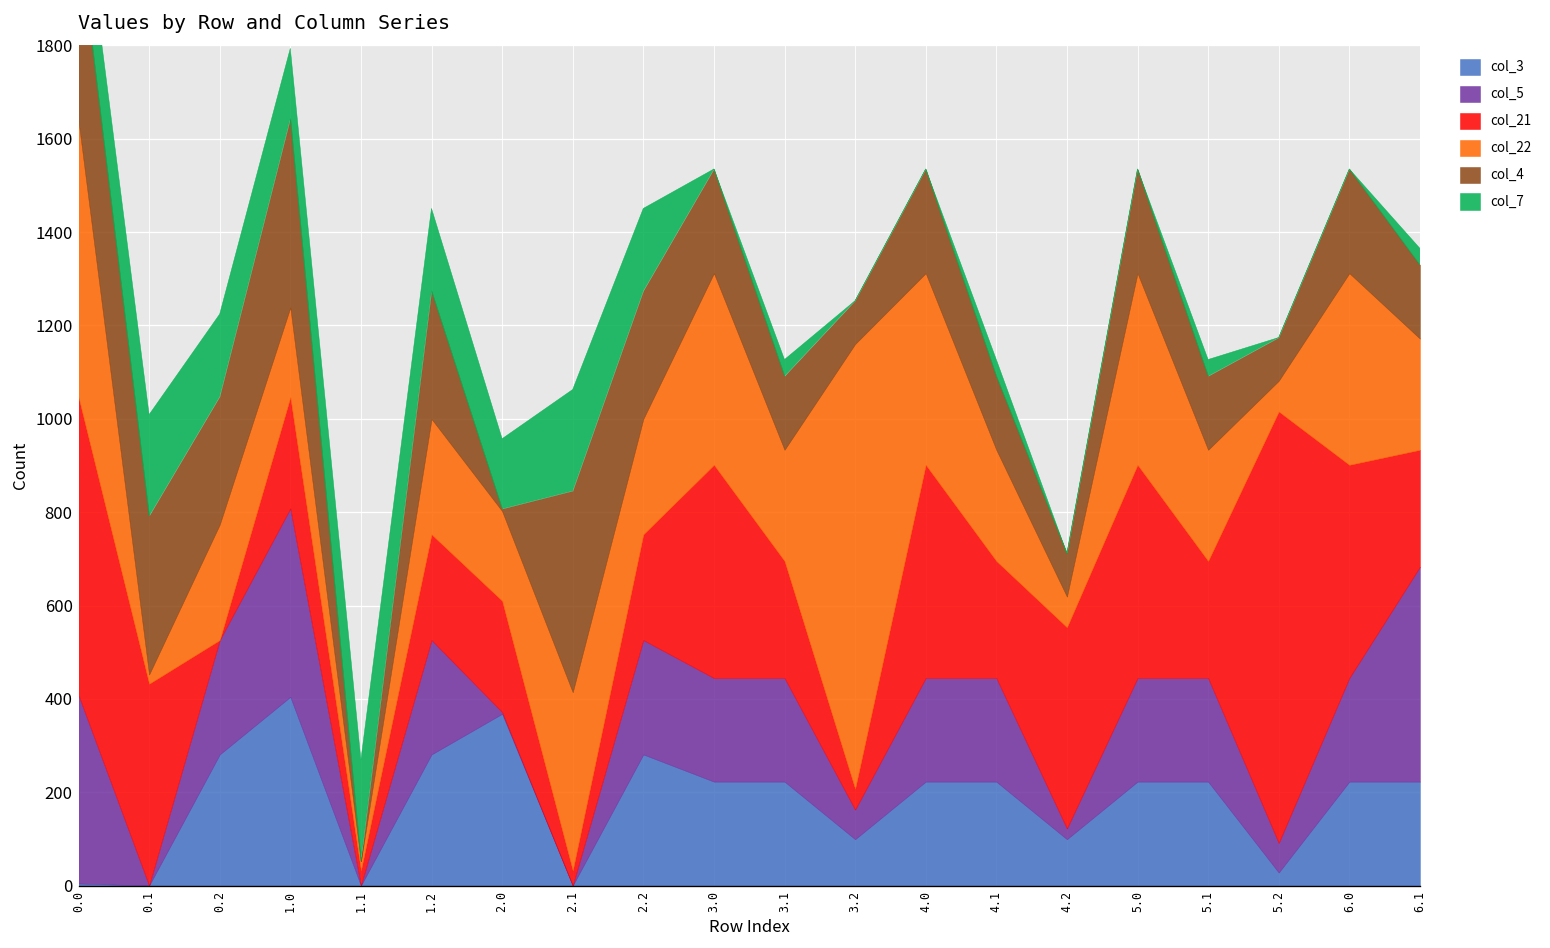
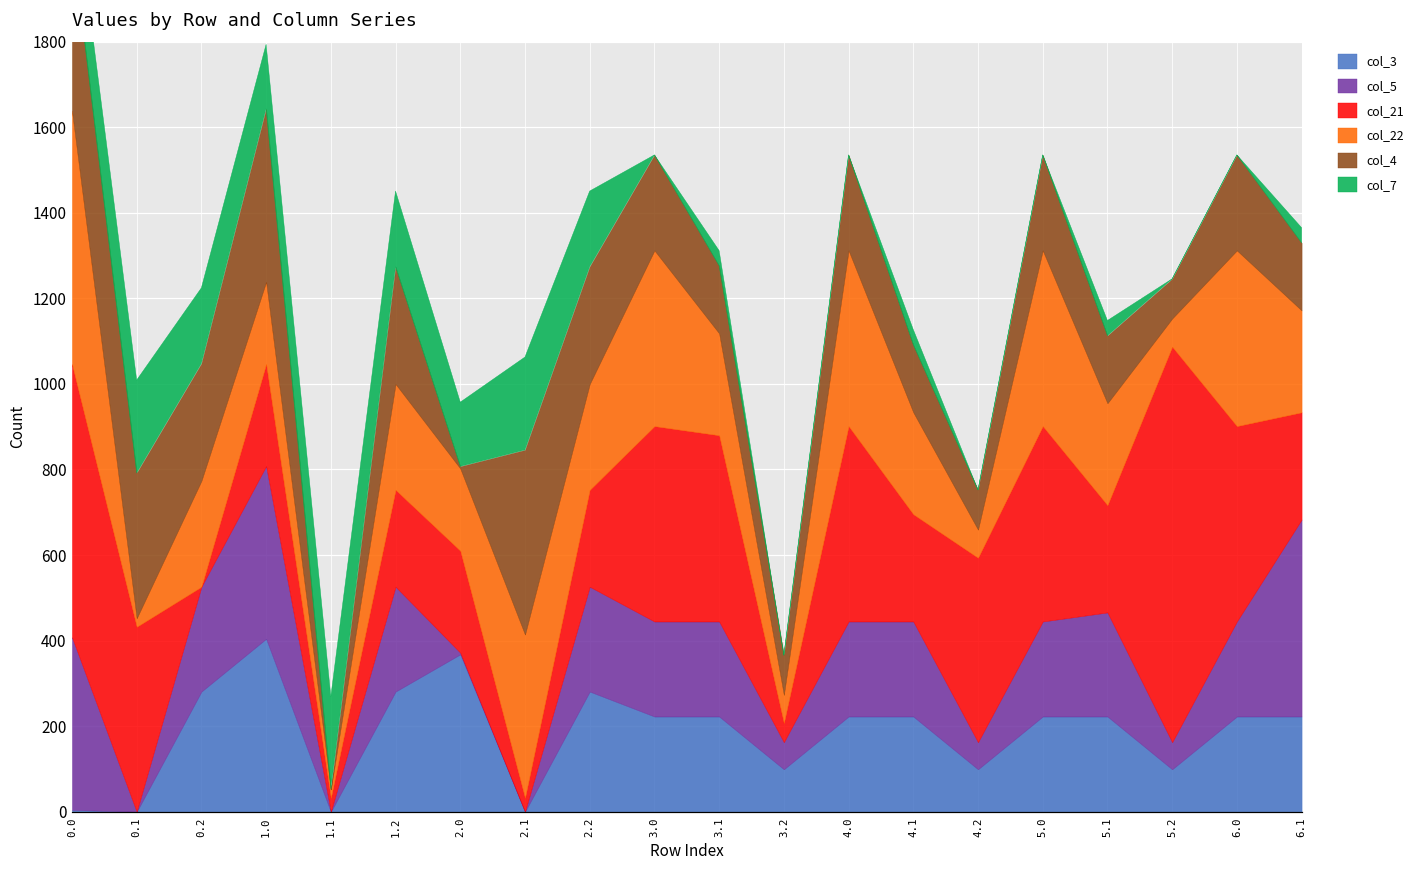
col_21, 3.1: 250 -> 440
col_22, 3.2: 950 -> 70
col_5, 4.2: 20 -> 60
col_5, 5.1: 220 -> 240
col_3, 5.2: 30 -> 100
